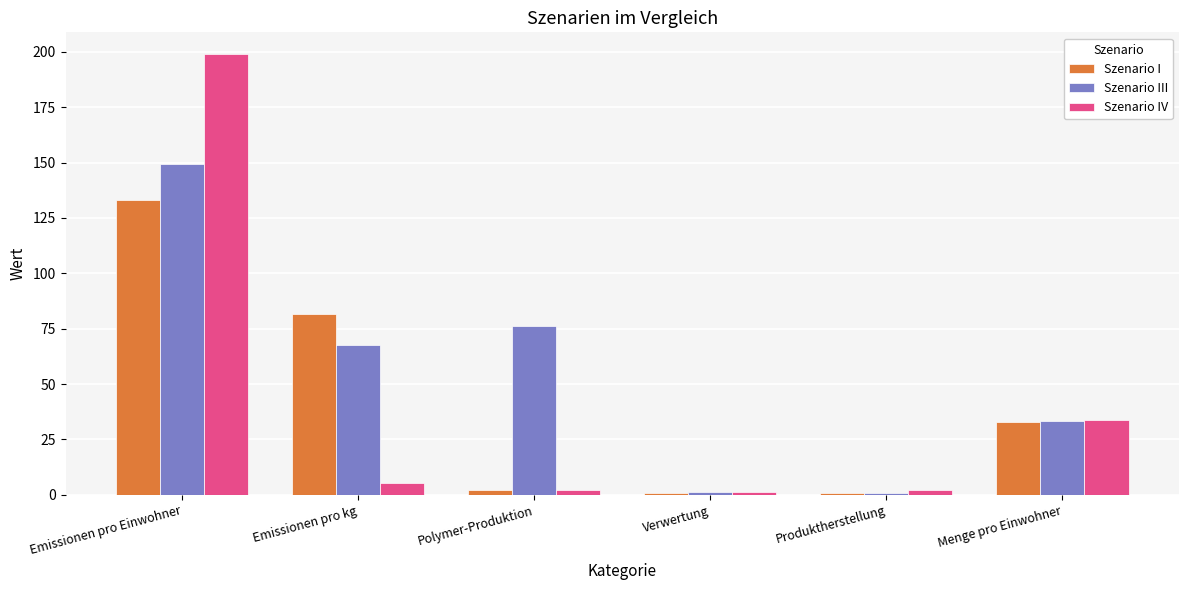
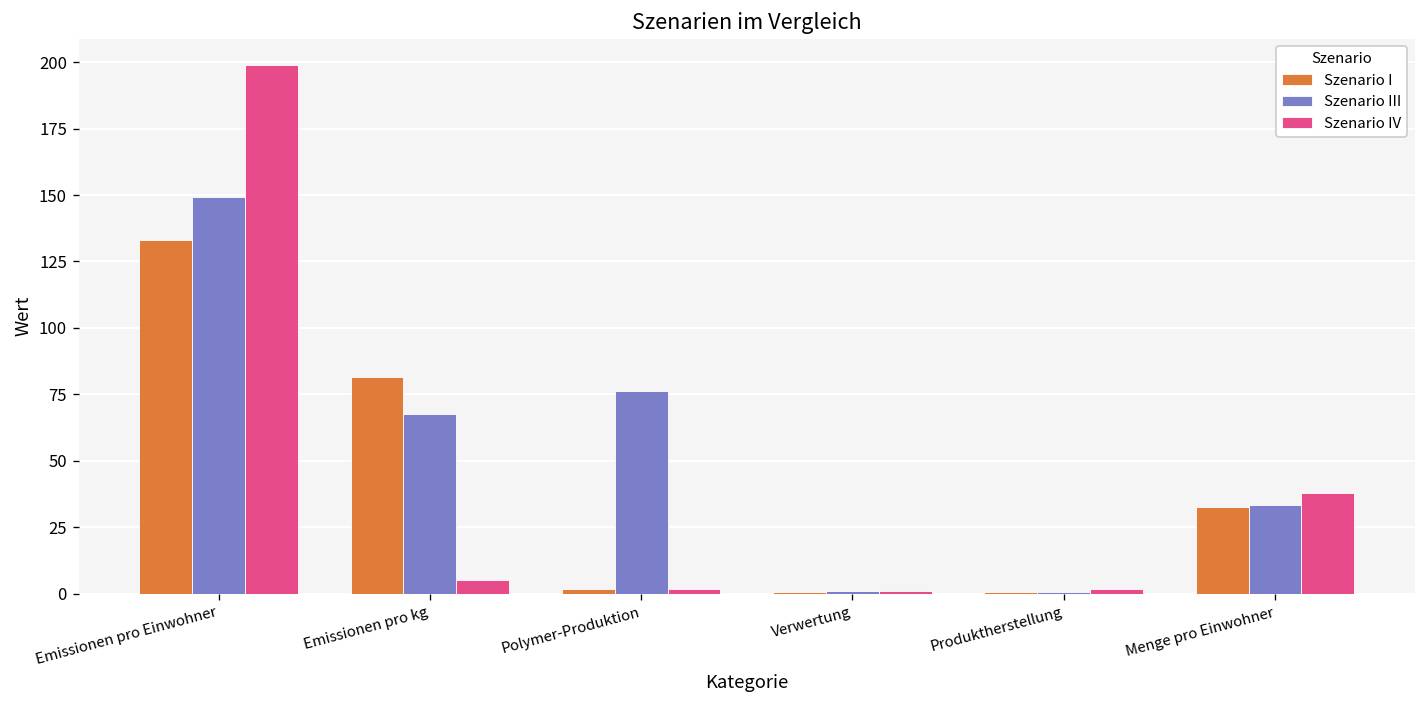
Szenario IV, Menge pro Einwohner: 34 -> 38
